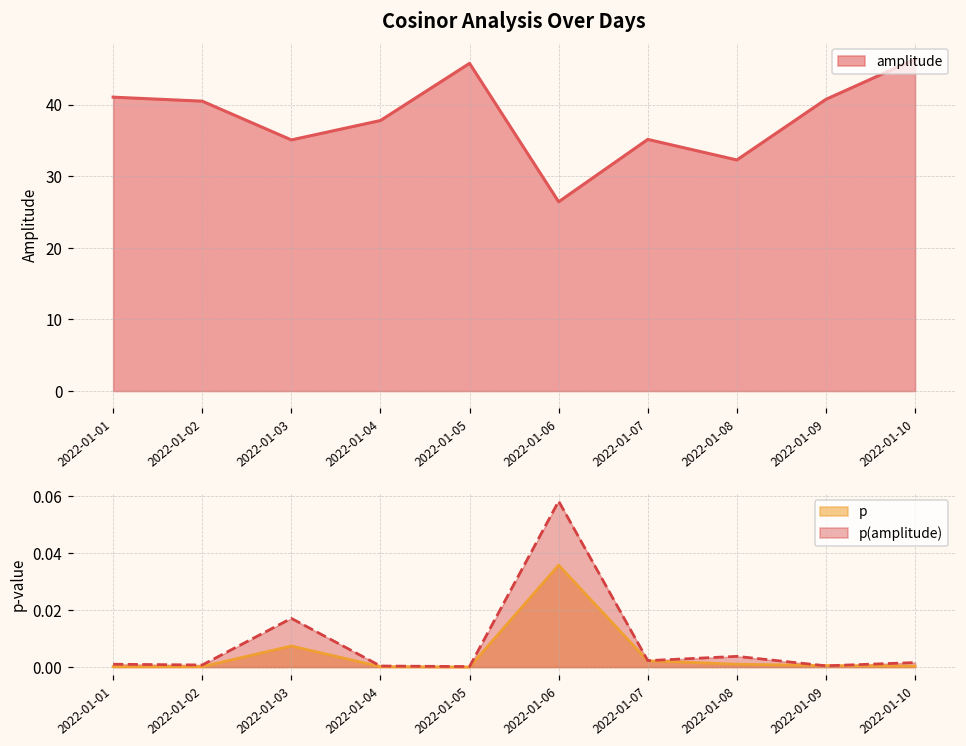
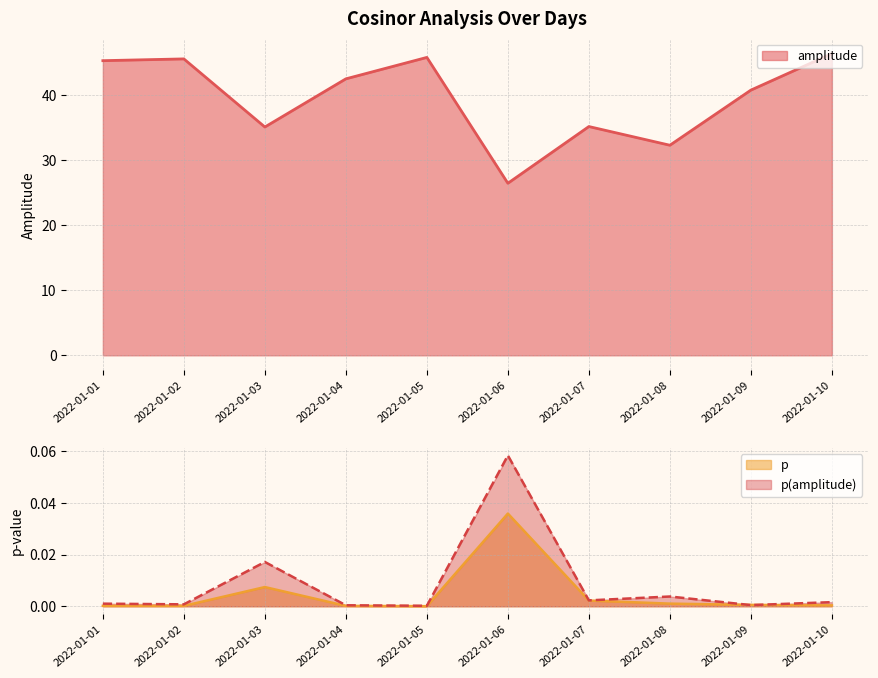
Cosinor Analysis Over Days, 2022-01-01: 41 -> 45
Cosinor Analysis Over Days, 2022-01-02: 41 -> 46
Cosinor Analysis Over Days, 2022-01-04: 38 -> 42
